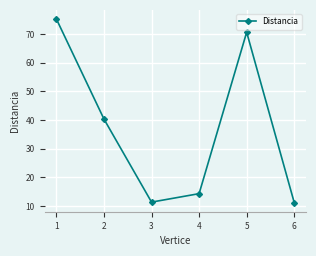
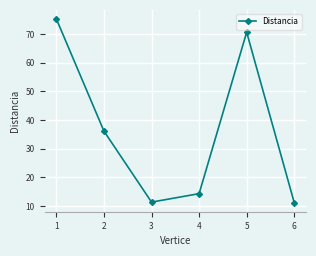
2: 40 -> 36
